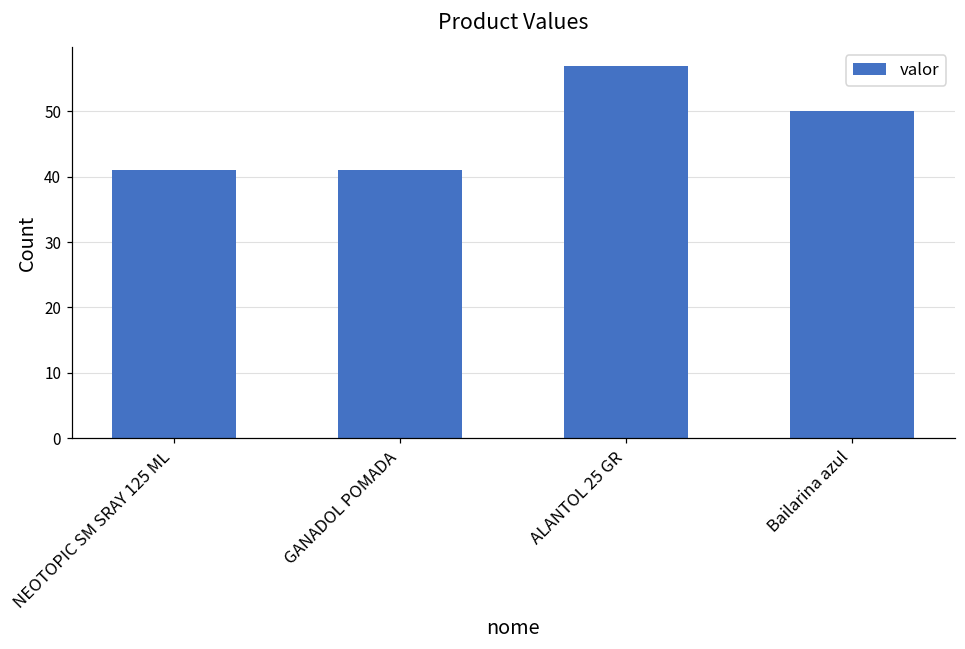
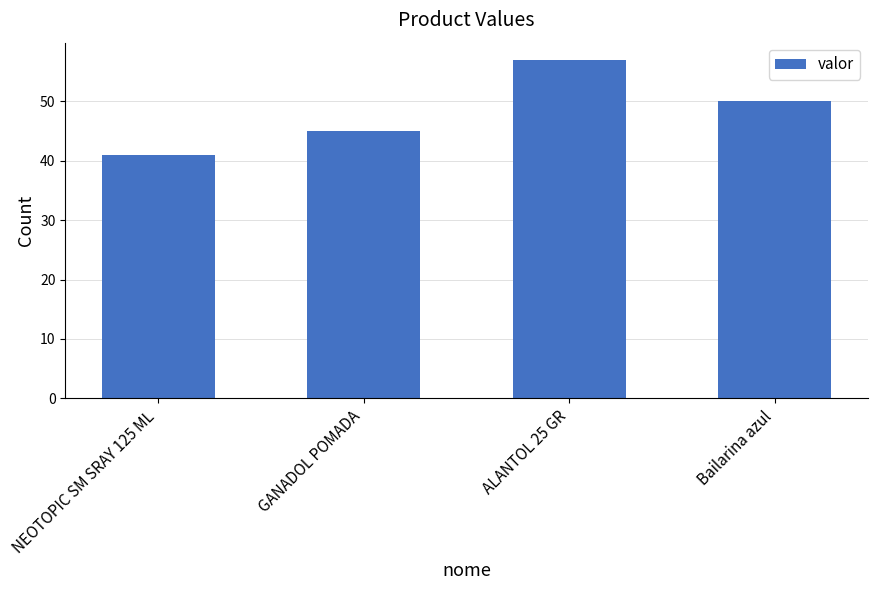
GANADOL POMADA: 41 -> 45
